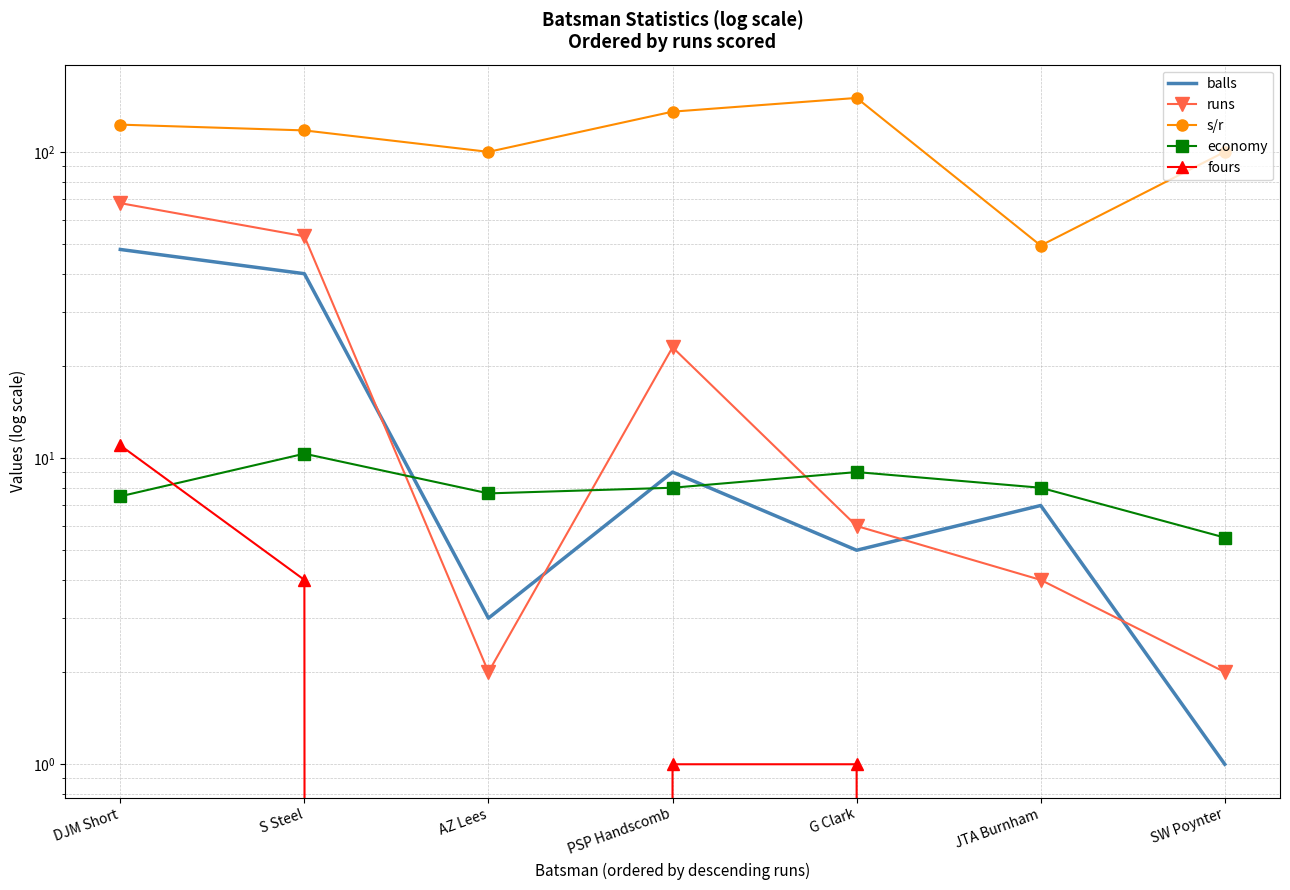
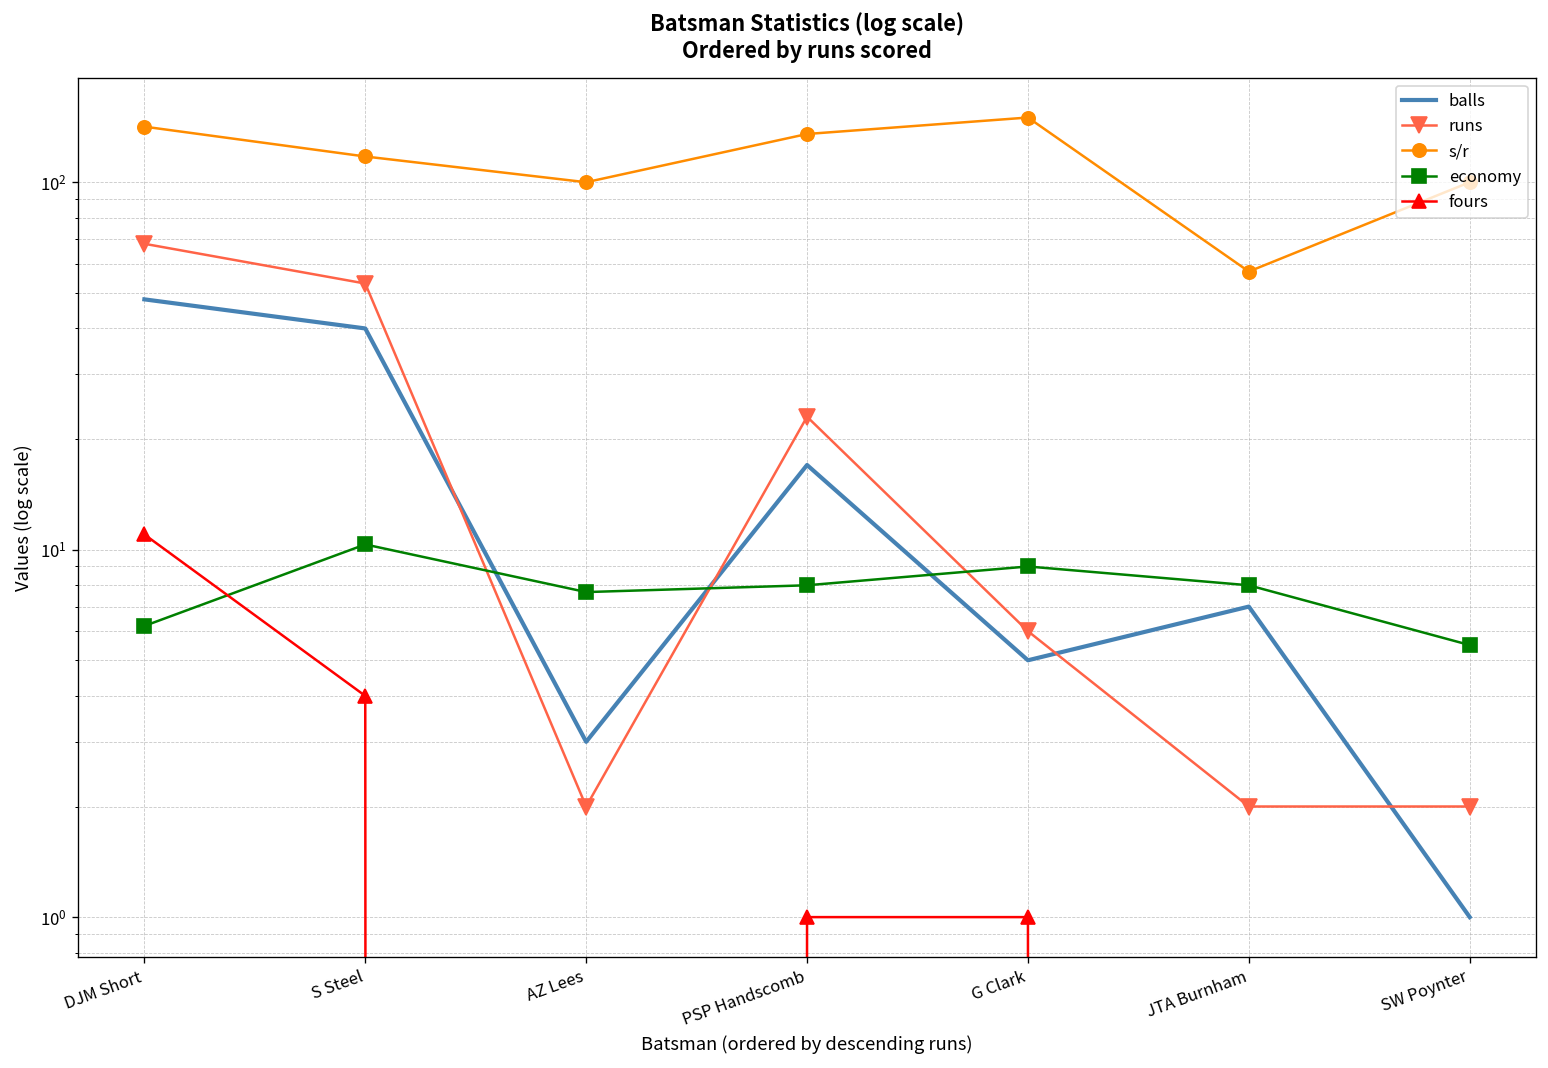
s/r, DJM Short: 123 -> 140
economy, DJM Short: 7.5 -> 6.2
balls, PSP Handscomb: 9 -> 17
runs, JTA Burnham: 4 -> 2
s/r, JTA Burnham: 49 -> 57
